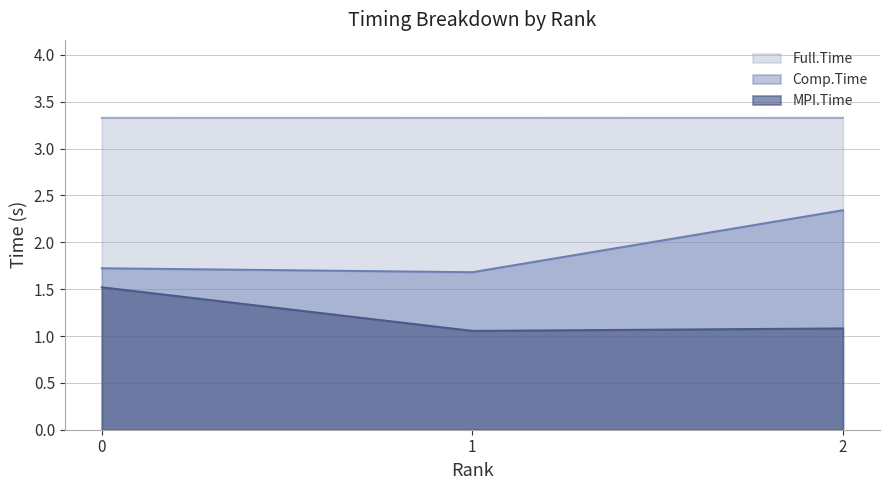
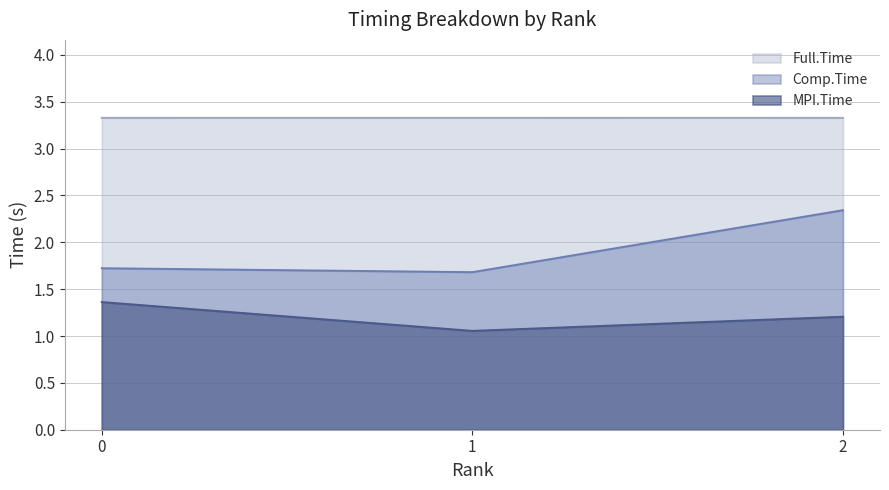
MPI.Time, 0: 1.5 -> 1.4
MPI.Time, 2: 1.1 -> 1.2
